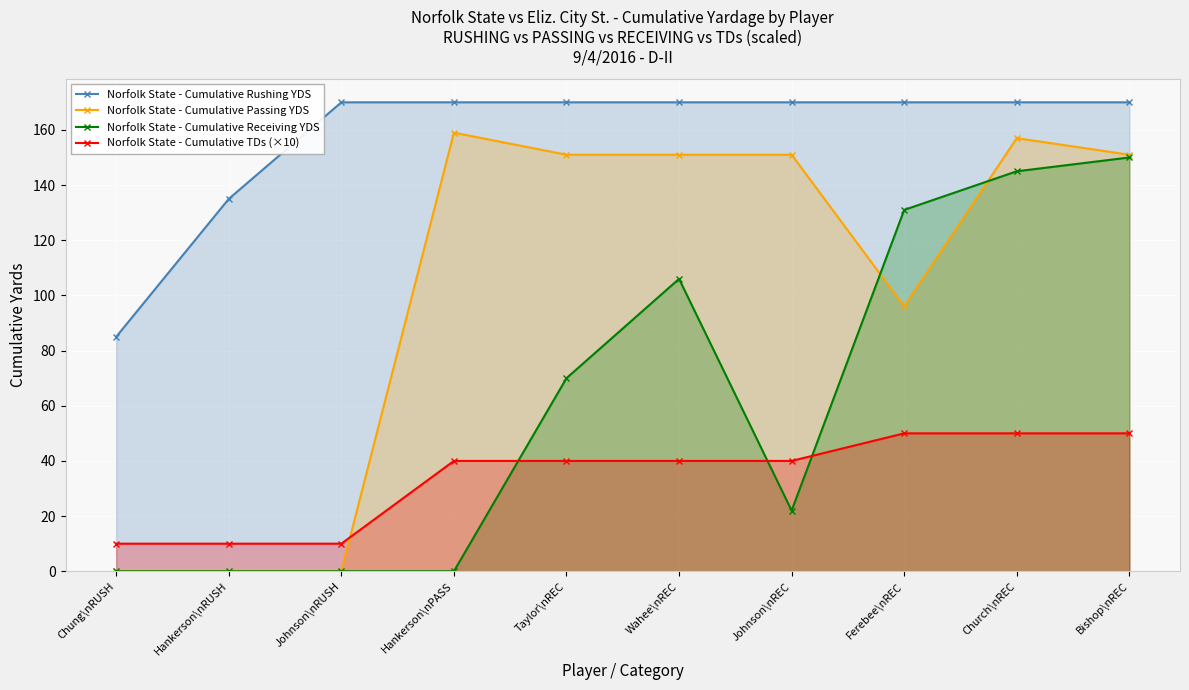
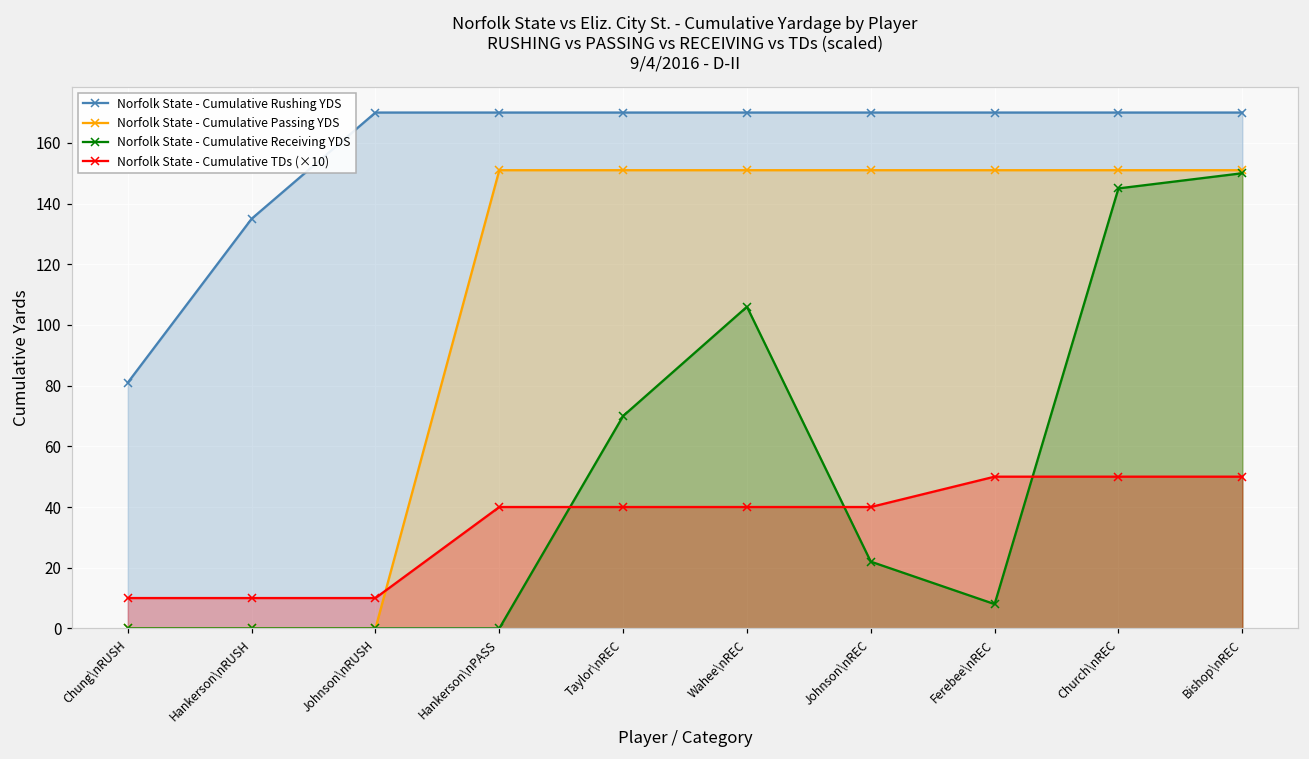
Norfolk State - Cumulative Rushing YDS, Chung\nRUSH: 85 -> 81
Norfolk State - Cumulative Passing YDS, Hankerson\nPASS: 159 -> 151
Norfolk State - Cumulative Passing YDS, Ferebee\nREC: 96 -> 151
Norfolk State - Cumulative Receiving YDS, Ferebee\nREC: 131 -> 8
Norfolk State - Cumulative Passing YDS, Church\nREC: 157 -> 151
